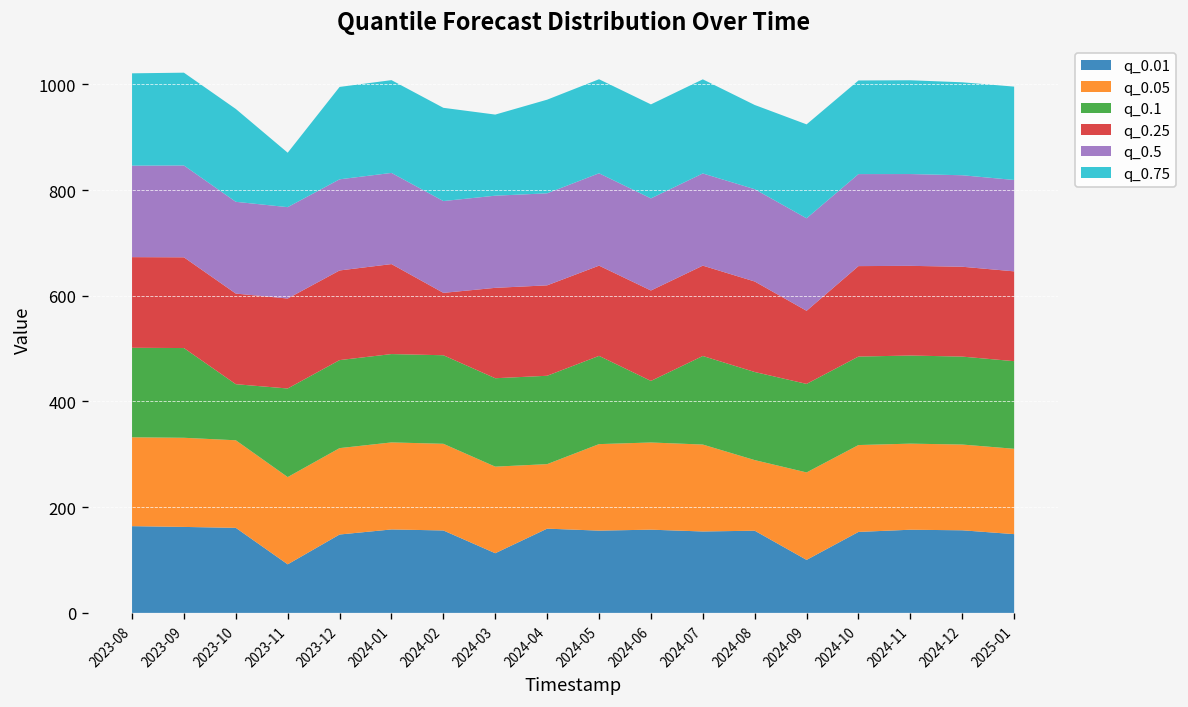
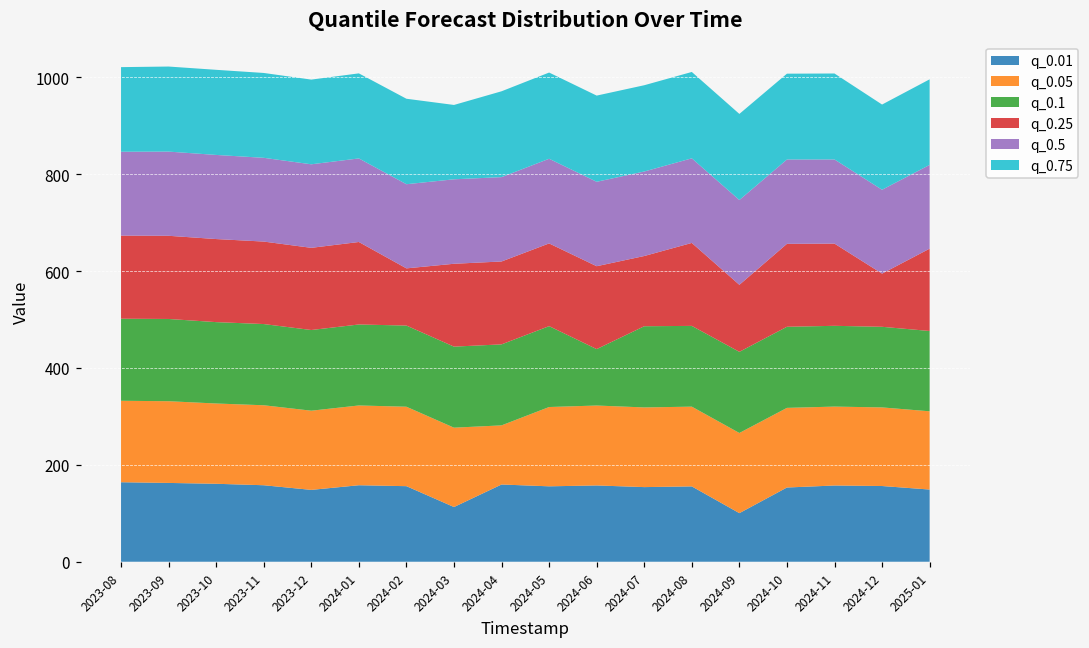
q_0.1, 2023-10: 110 -> 170
q_0.01, 2023-11: 90 -> 160
q_0.75, 2023-11: 100 -> 180
q_0.25, 2024-07: 170 -> 140
q_0.05, 2024-08: 130 -> 160
q_0.75, 2024-08: 160 -> 180
q_0.25, 2024-12: 170 -> 110
